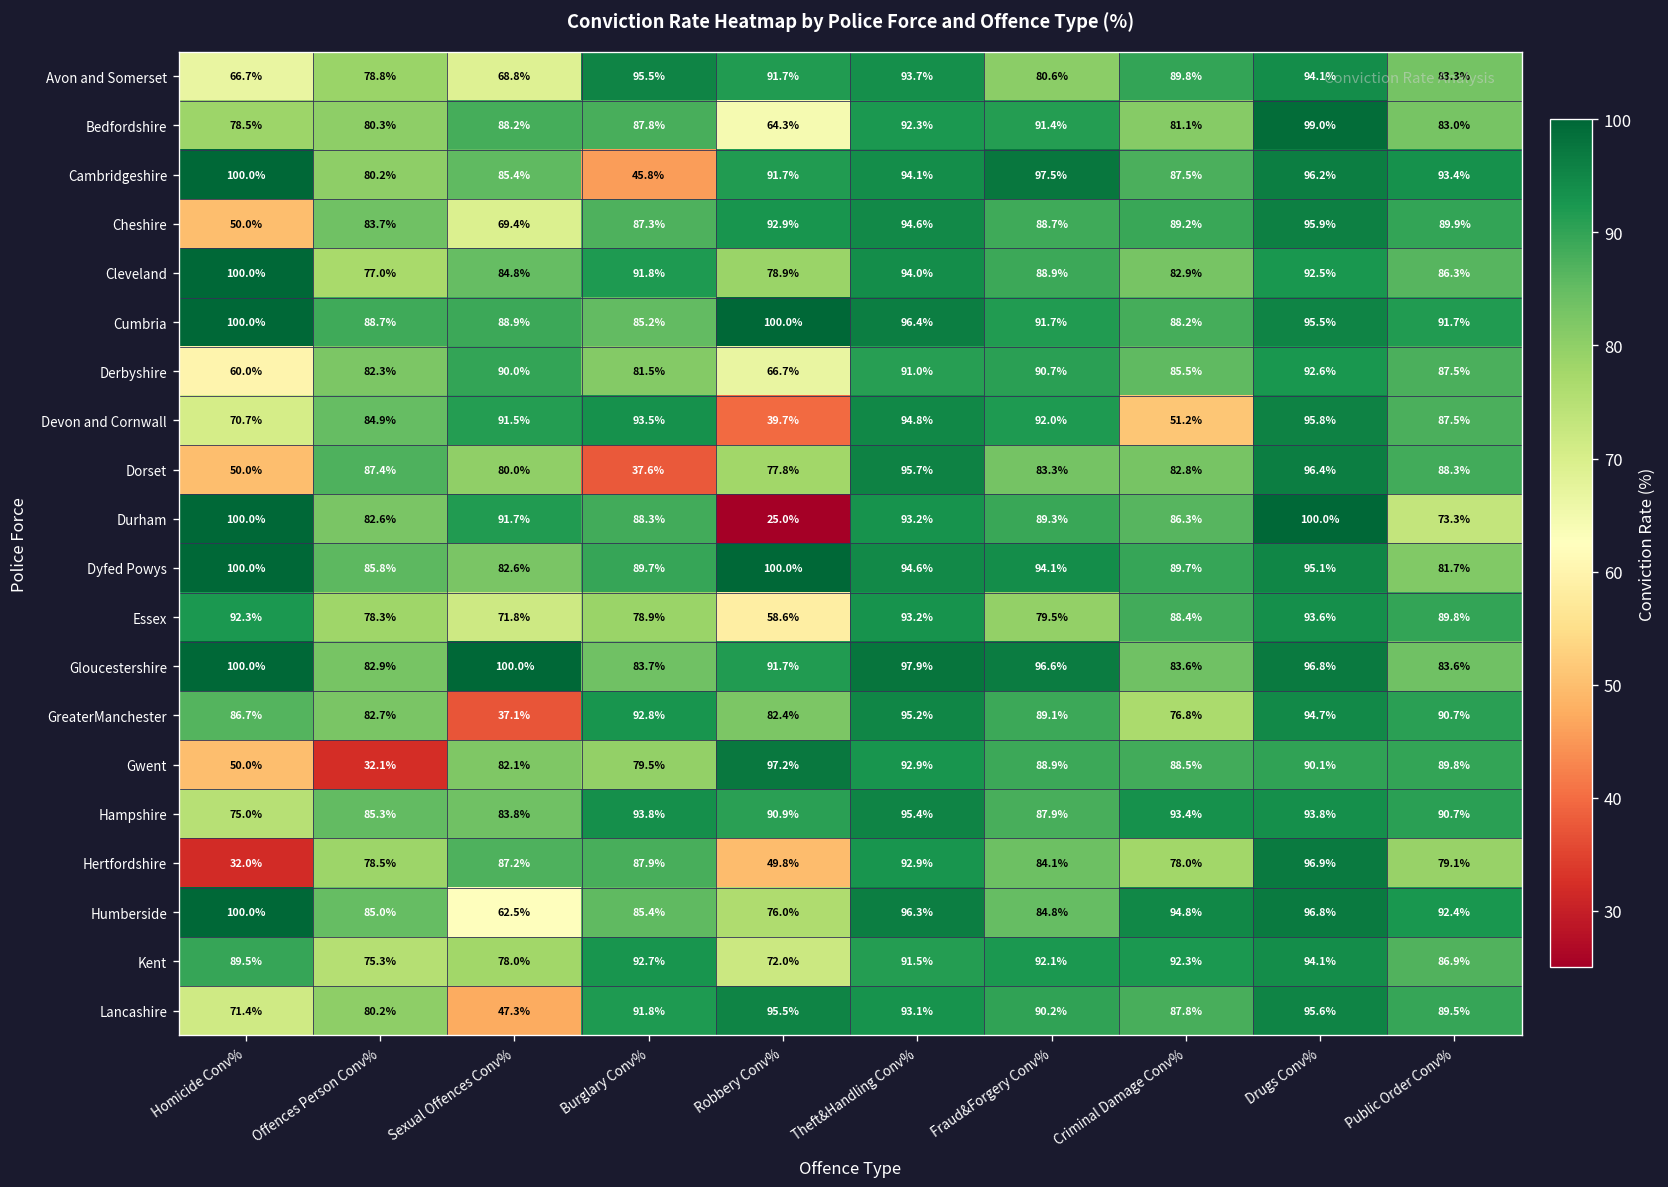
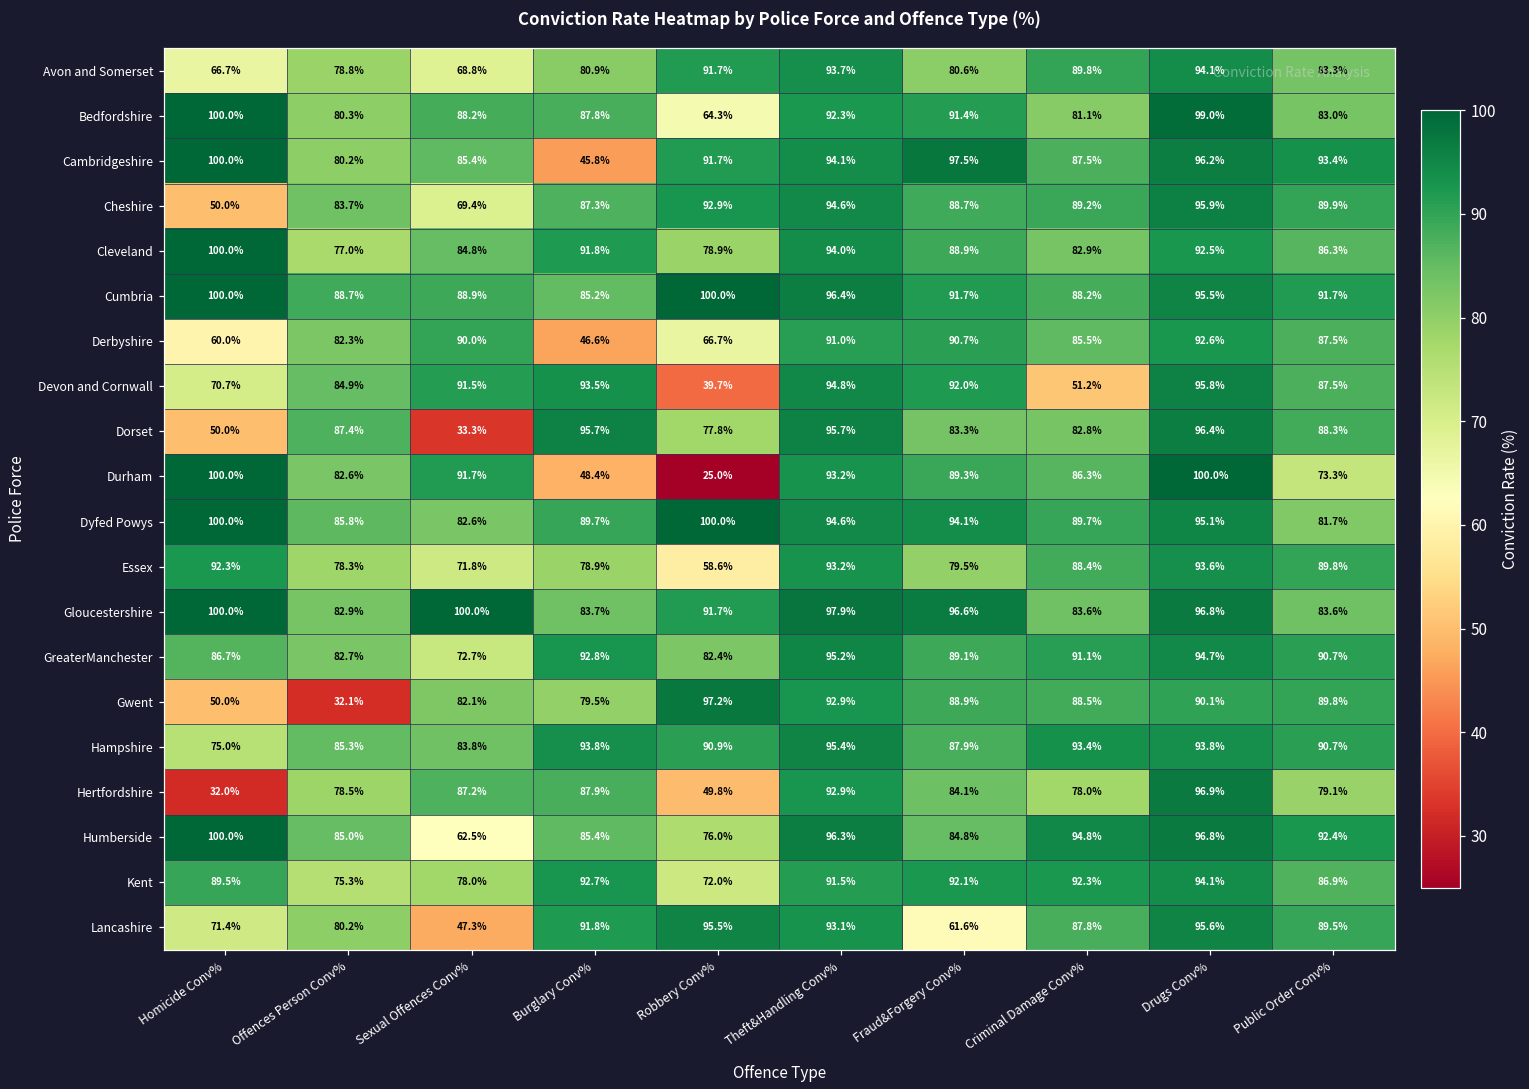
Avon and Somerset, Burglary Conv%: 95.5% -> 80.9%
Bedfordshire, Homicide Conv%: 78.5% -> 100.0%
Derbyshire, Burglary Conv%: 81.5% -> 46.6%
Dorset, Sexual Offences Conv%: 80.0% -> 33.3%
Dorset, Burglary Conv%: 37.6% -> 95.7%
Durham, Burglary Conv%: 88.3% -> 48.4%
GreaterManchester, Sexual Offences Conv%: 37.1% -> 72.7%
GreaterManchester, Criminal Damage Conv%: 76.8% -> 91.1%
Lancashire, Fraud&Forgery Conv%: 90.2% -> 61.6%
